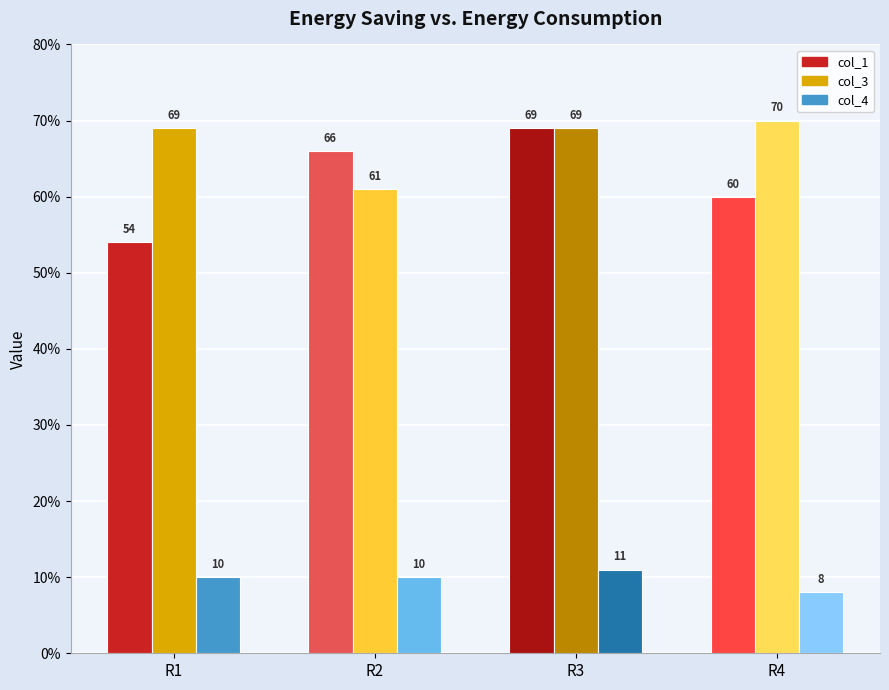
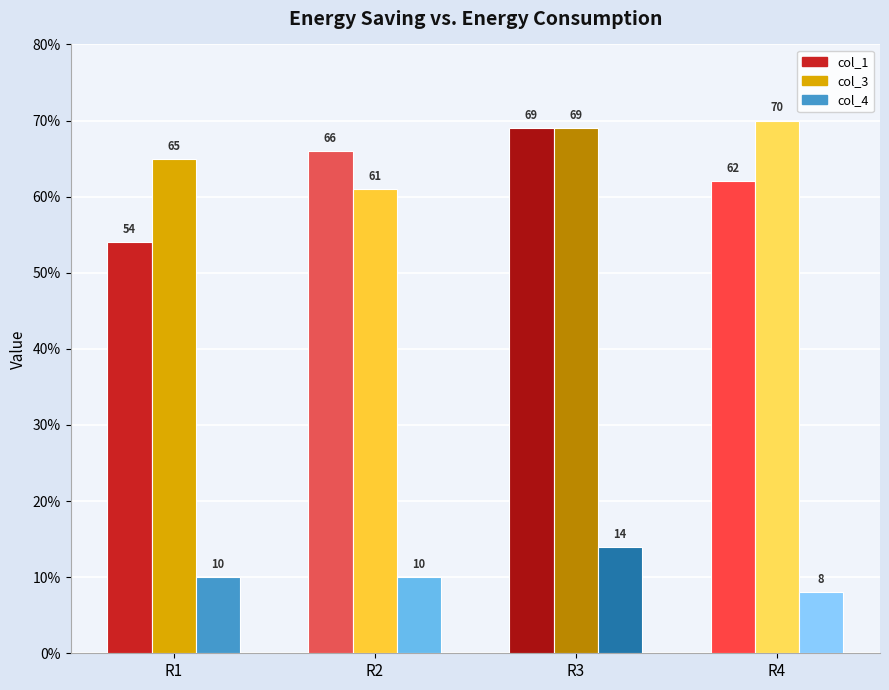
col_3, R1: 69 -> 65
col_4, R3: 11 -> 14
col_1, R4: 60 -> 62
